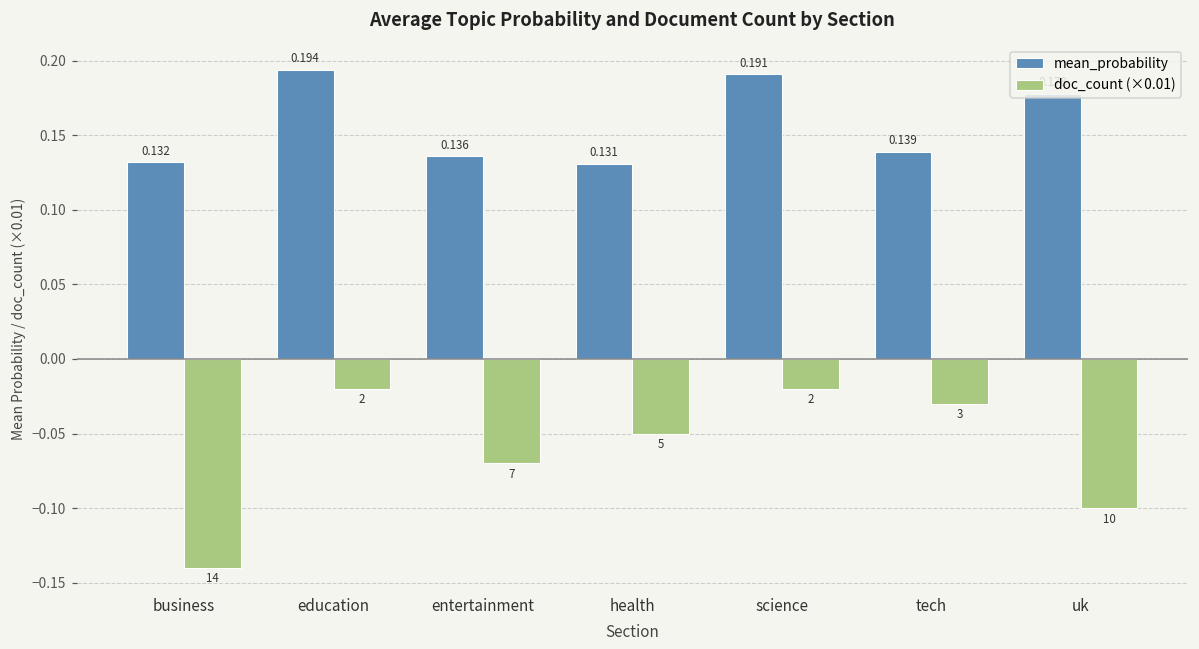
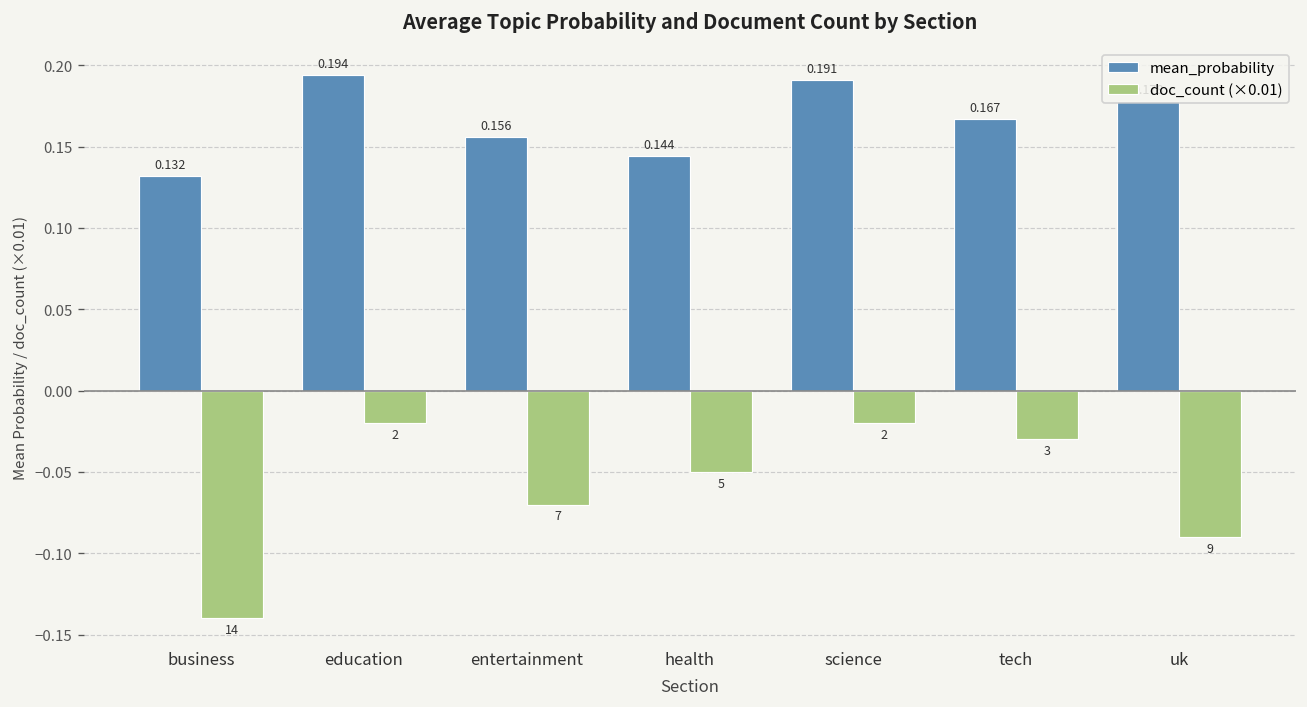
mean_probability, entertainment: 0.136 -> 0.156
mean_probability, health: 0.131 -> 0.144
mean_probability, tech: 0.139 -> 0.167
doc_count (×0.01), uk: 10 -> 9
